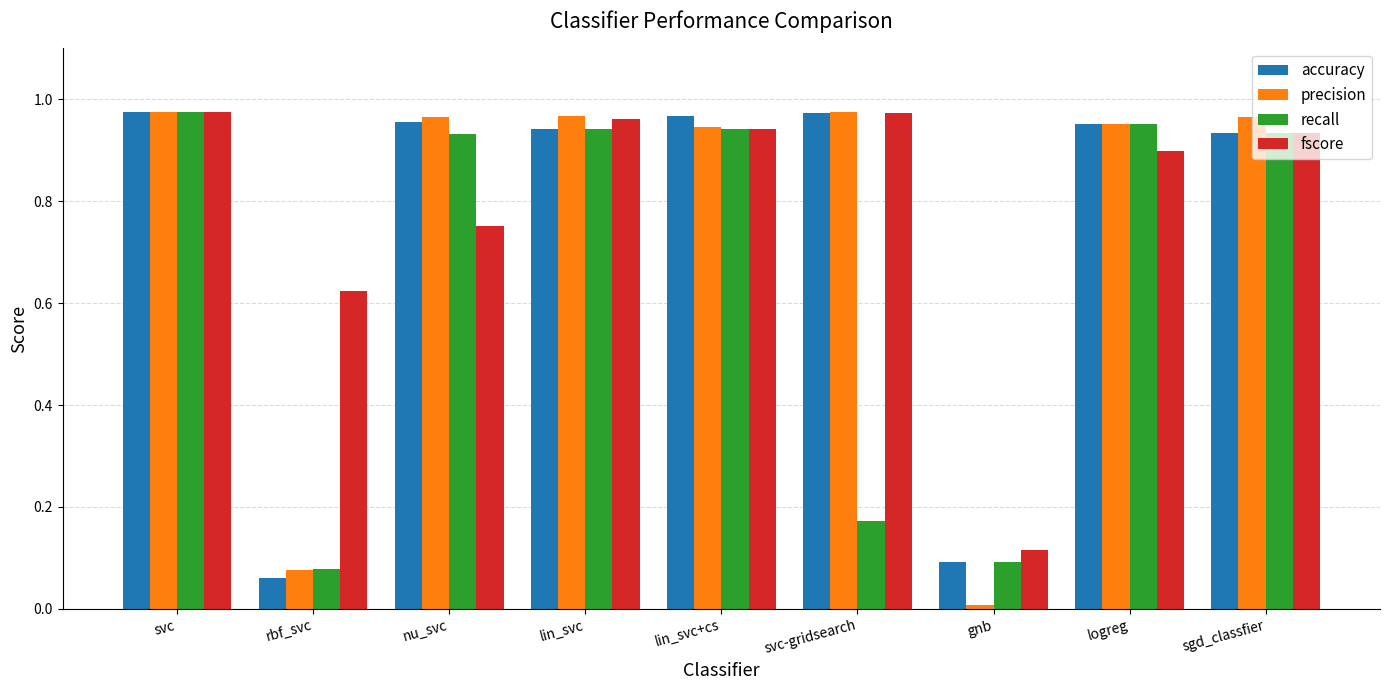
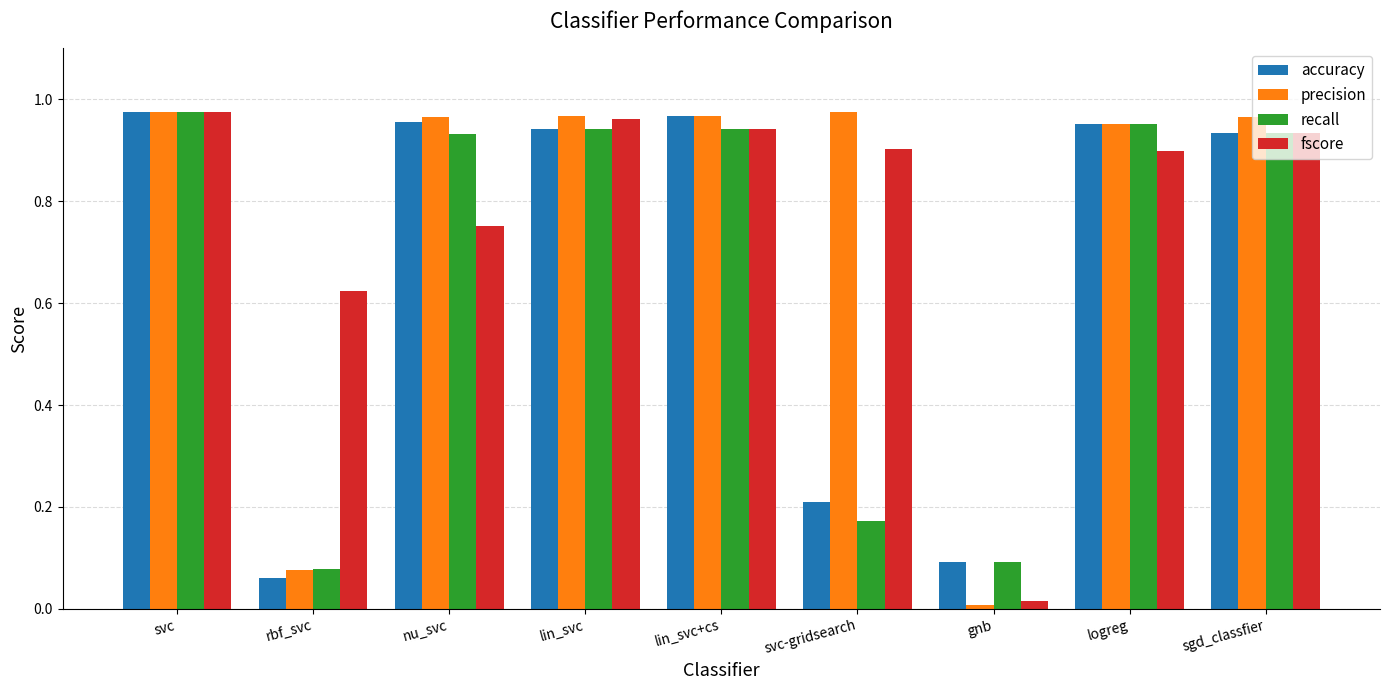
precision, lin_svc+cs: 0.95 -> 0.97
accuracy, svc-gridsearch: 0.97 -> 0.21
fscore, svc-gridsearch: 0.97 -> 0.90
fscore, gnb: 0.12 -> 0.02
